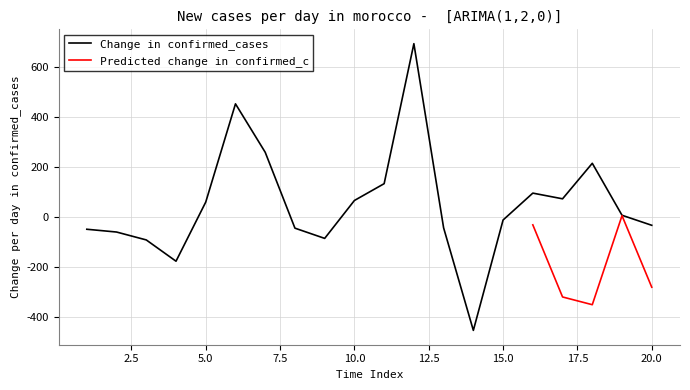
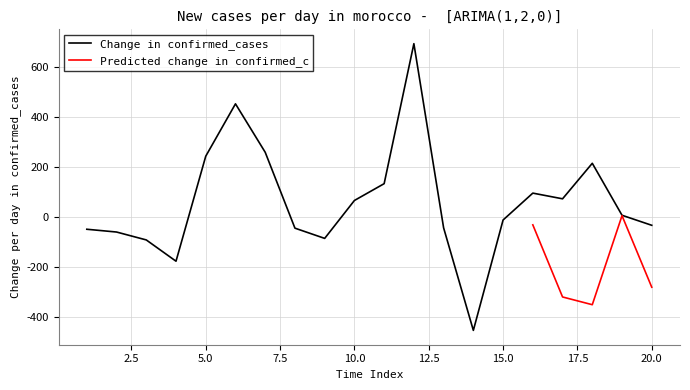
Change in confirmed_cases, 5.0: 60 -> 240
